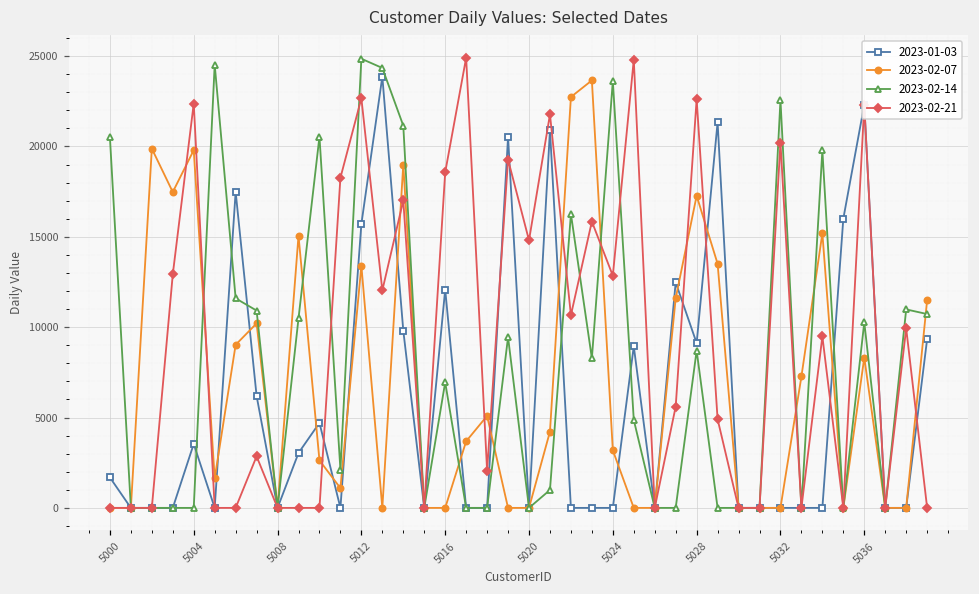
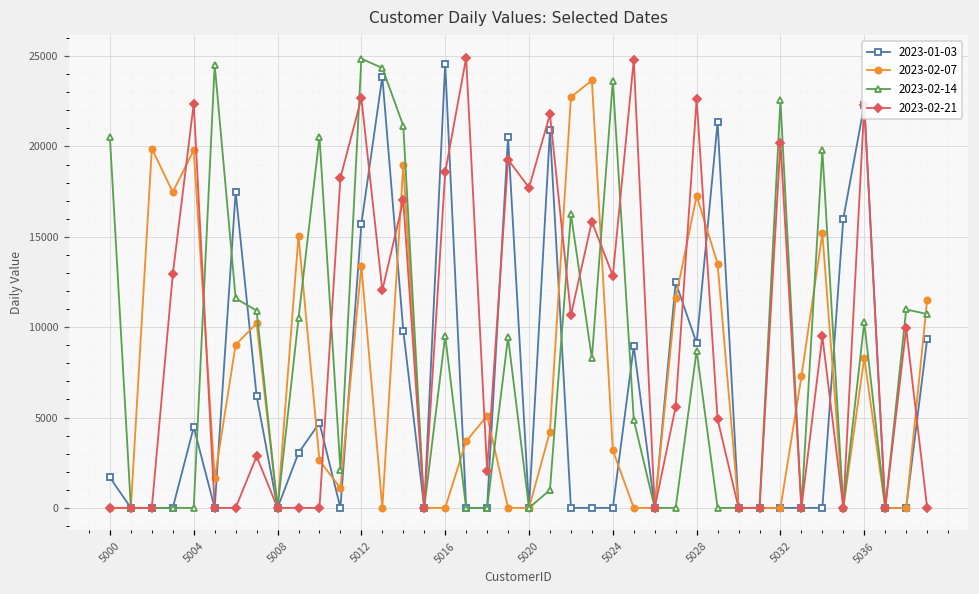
2023-01-03, 5004: 3500 -> 4500
2023-01-03, 5016: 12100 -> 24600
2023-02-14, 5016: 7000 -> 9500
2023-02-21, 5020: 14800 -> 17700
